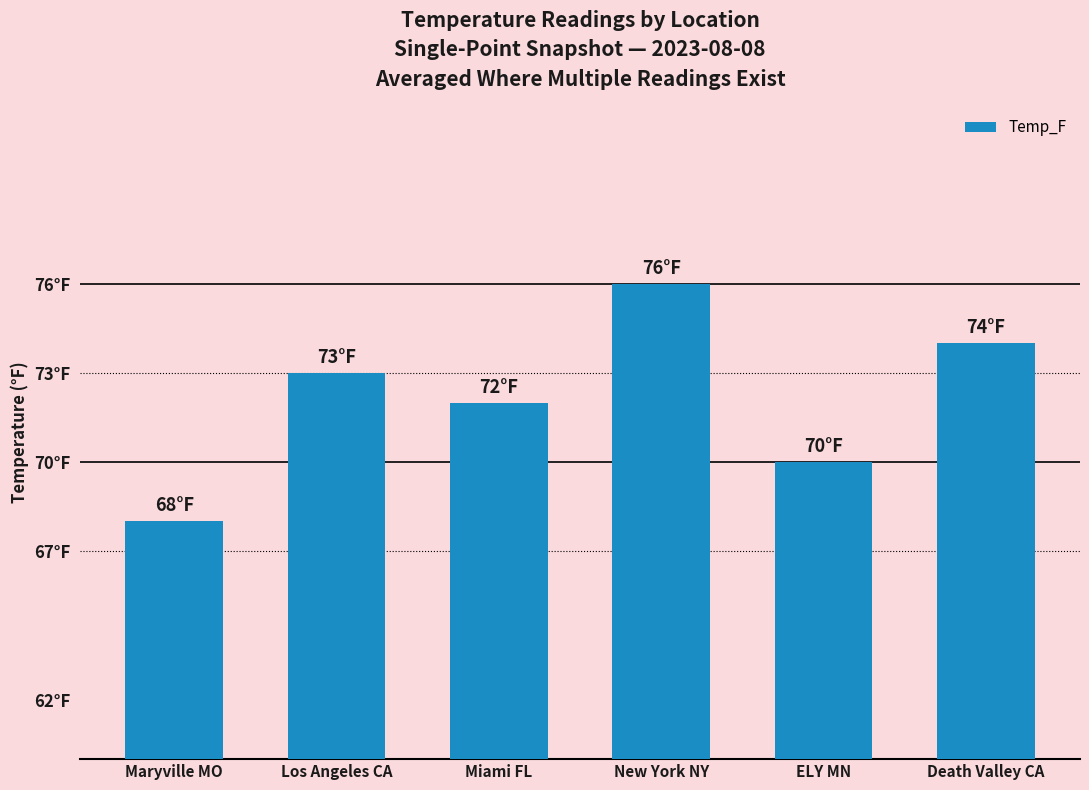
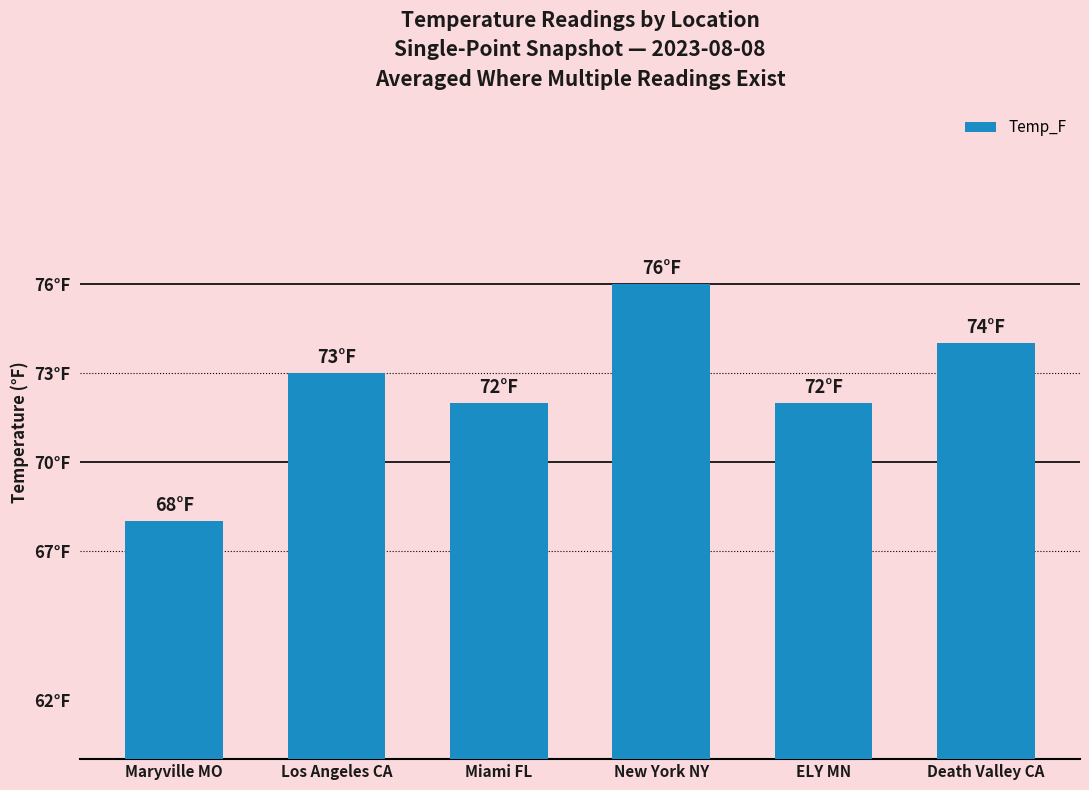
ELY MN: 70°F -> 72°F
